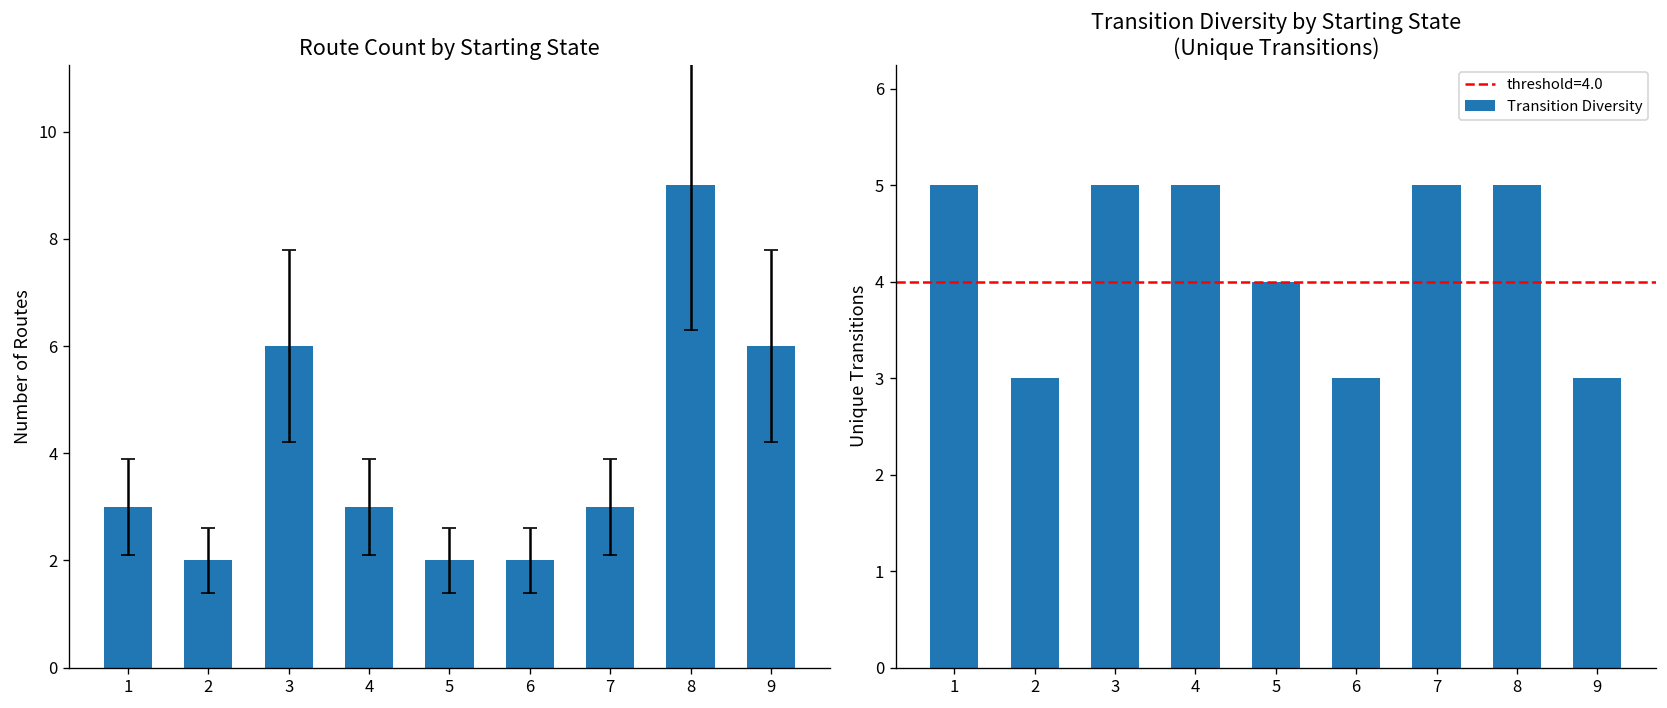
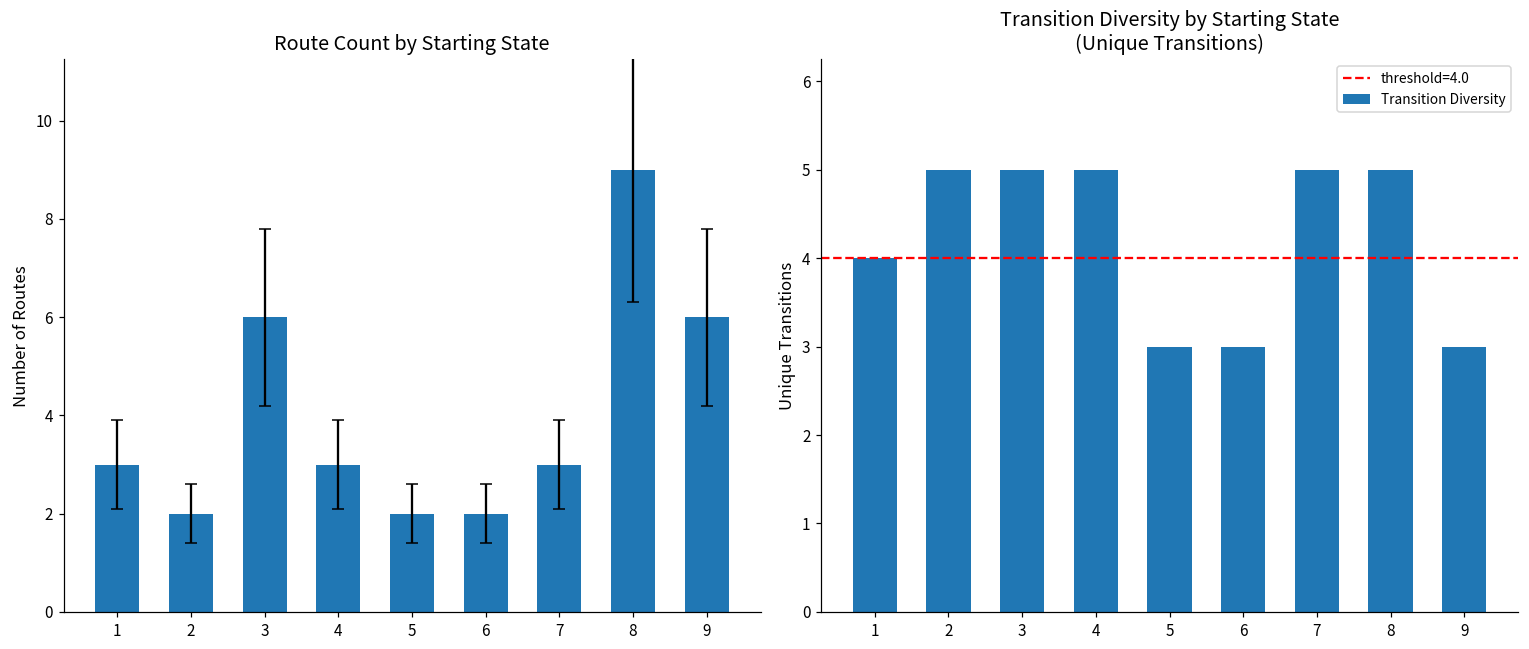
Transition Diversity by Starting State (Unique Transitions), 1: 5 -> 4
Transition Diversity by Starting State (Unique Transitions), 2: 3 -> 5
Transition Diversity by Starting State (Unique Transitions), 5: 4 -> 3
